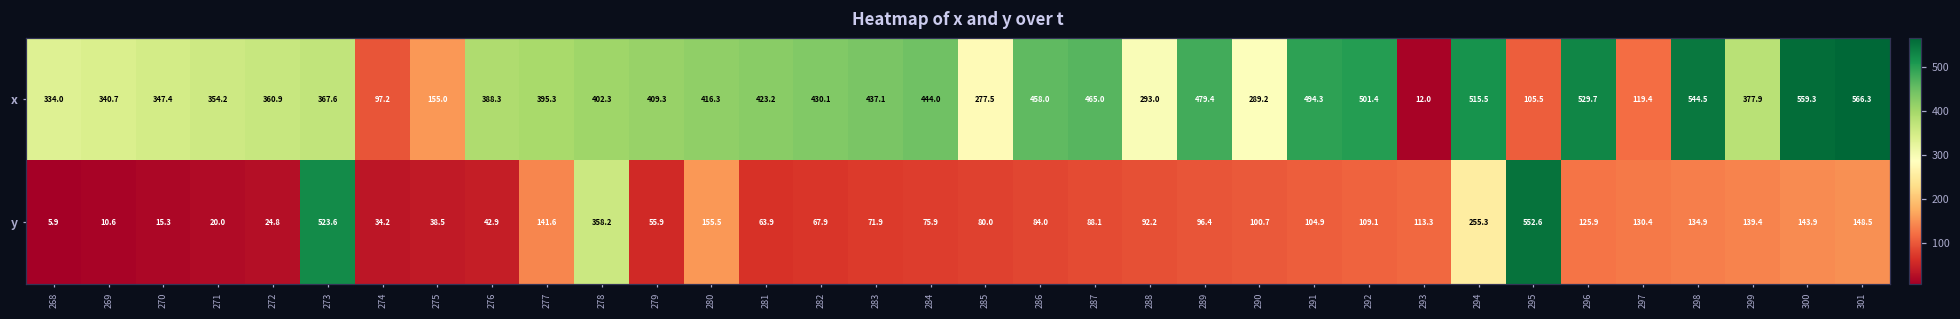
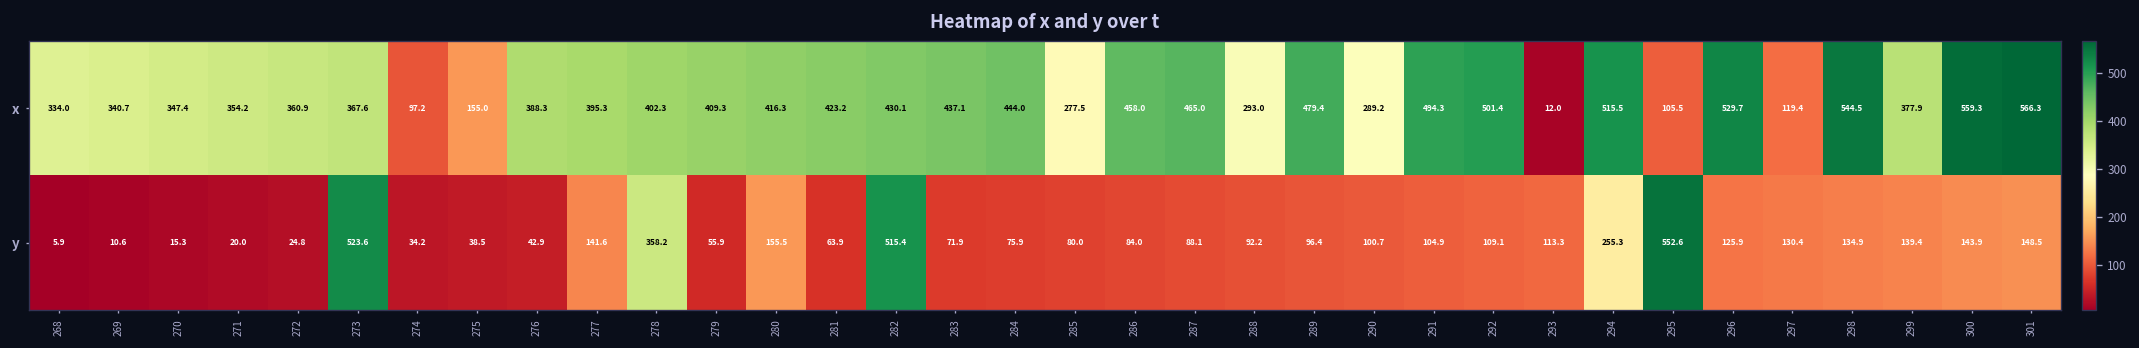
y, 282: 67.9 -> 515.4
